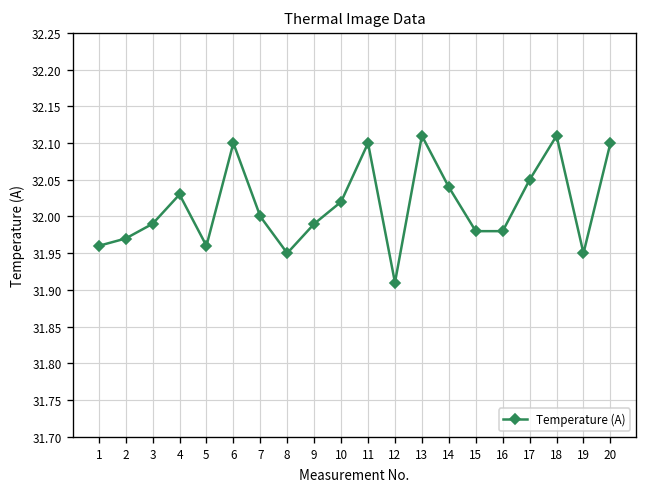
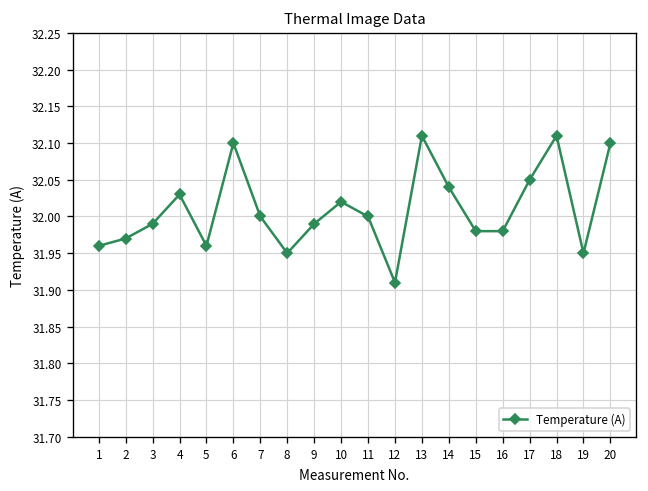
11: 32.1 -> 32.0
